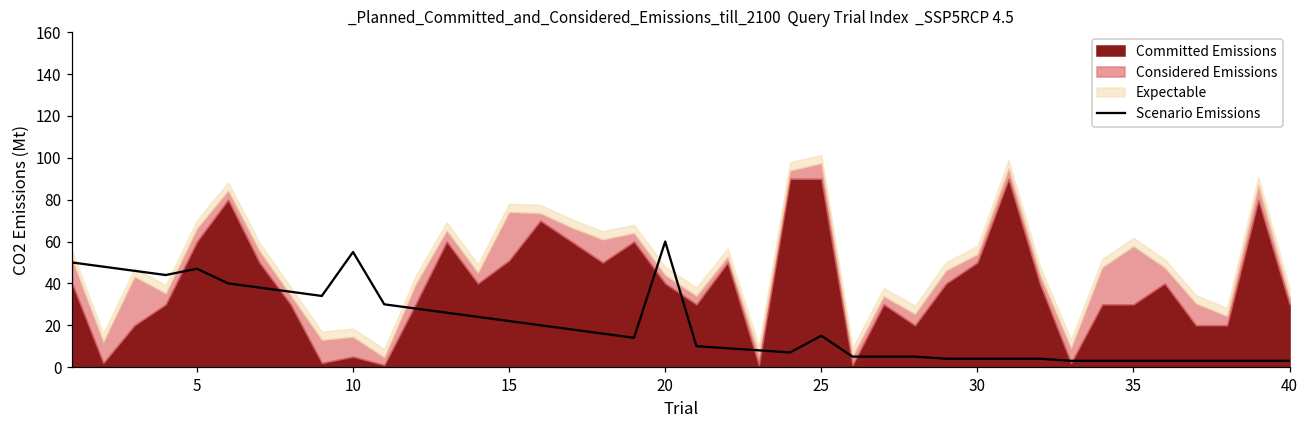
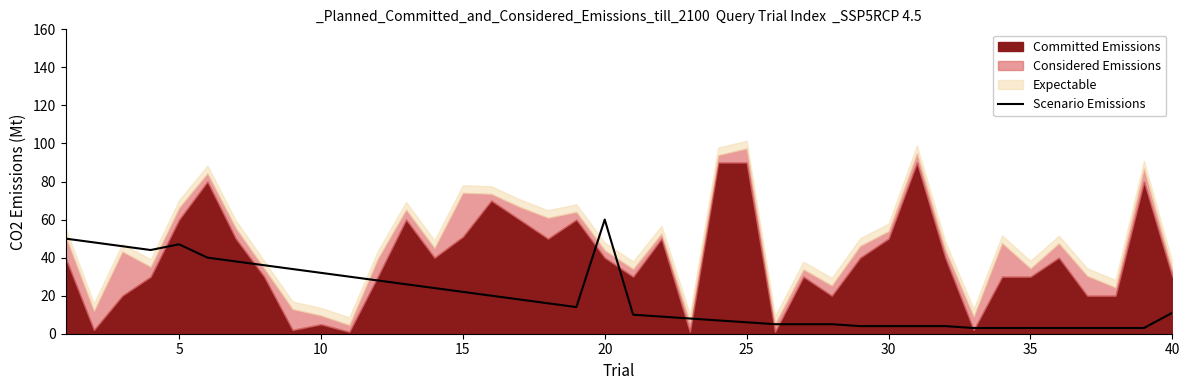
Scenario Emissions, 10: 55 -> 32
Considered Emissions, 10: 9 -> 5
Scenario Emissions, 25: 15 -> 6
Considered Emissions, 35: 28 -> 4
Scenario Emissions, 40: 3 -> 11
